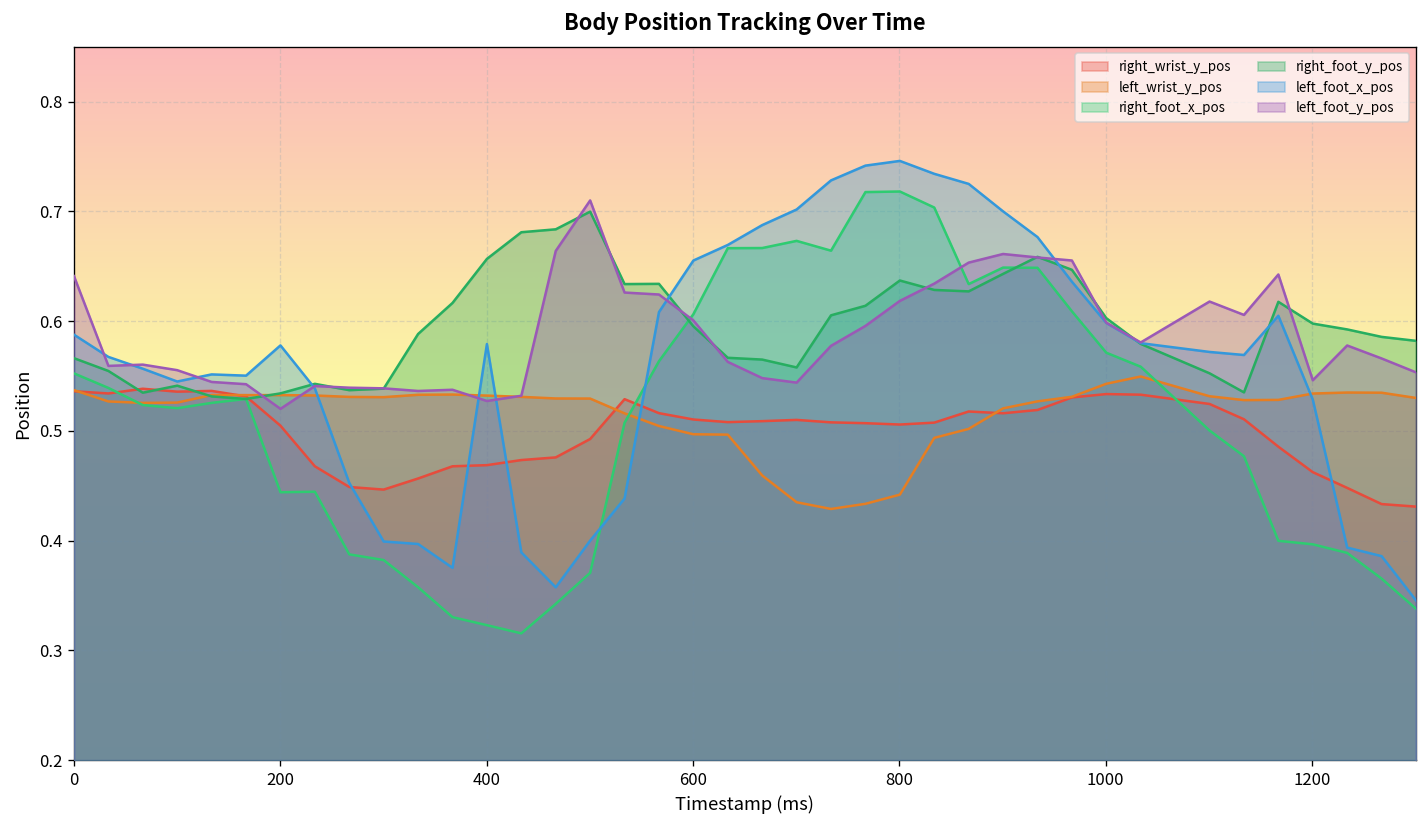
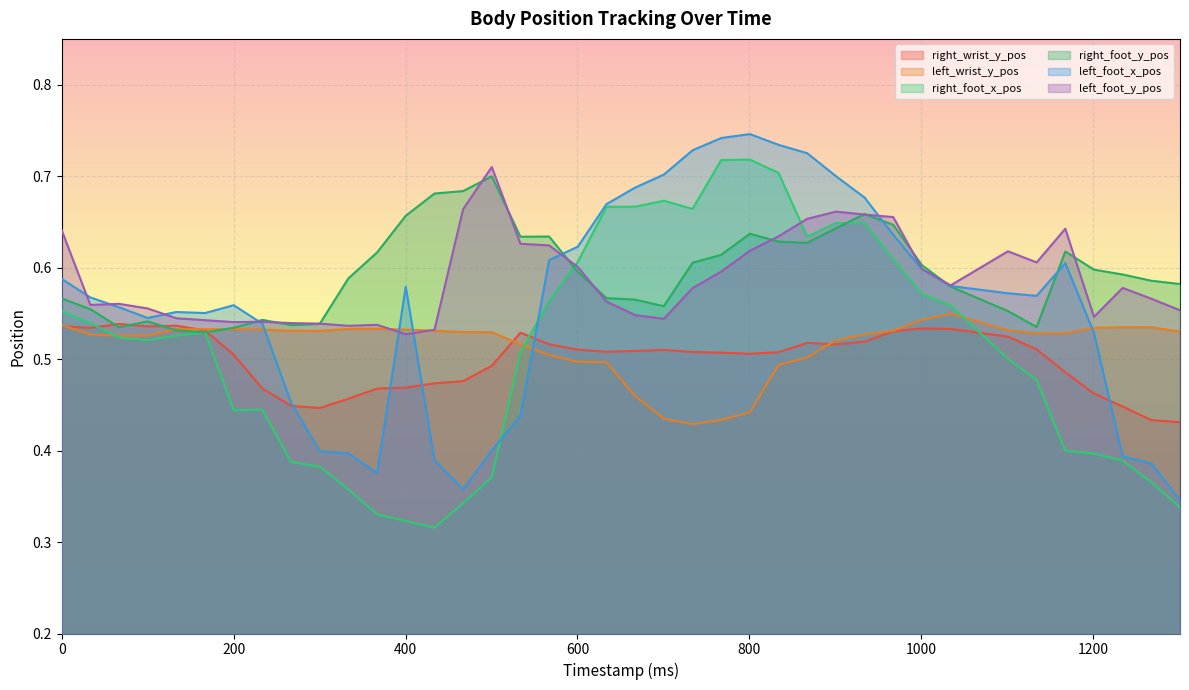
left_foot_x_pos, 200: 0.58 -> 0.56
left_foot_y_pos, 200: 0.52 -> 0.54
left_foot_x_pos, 600: 0.66 -> 0.62
